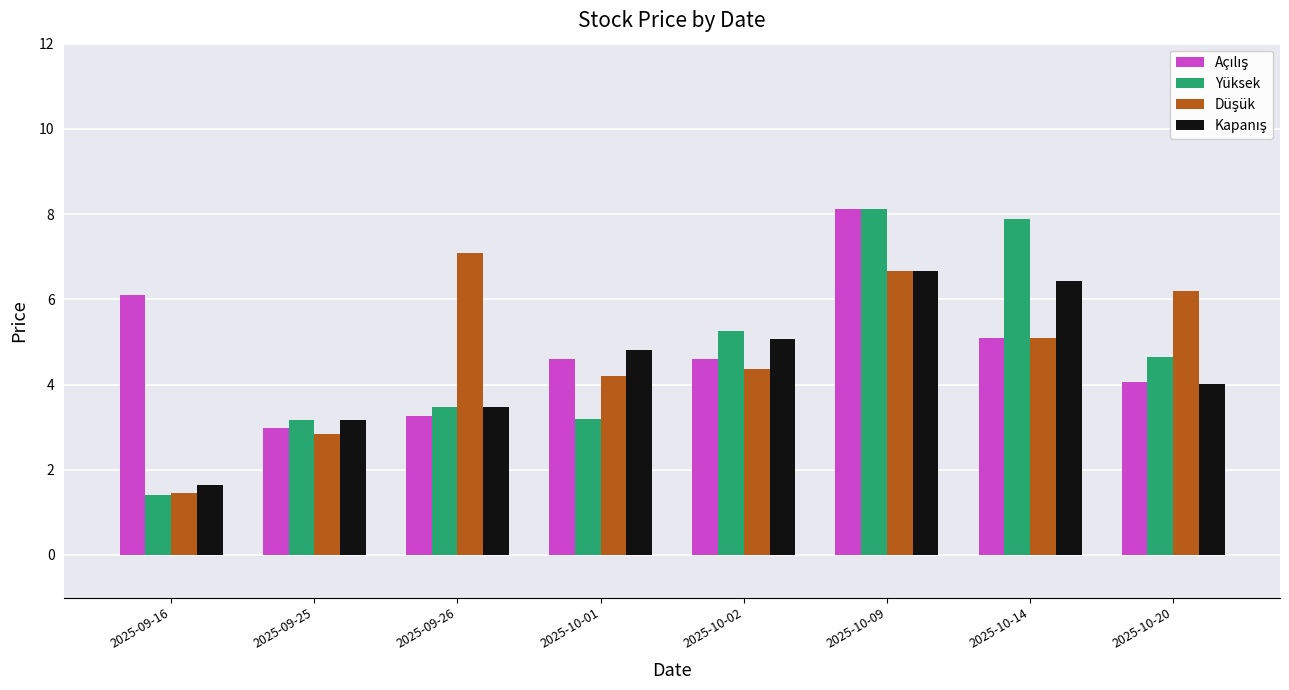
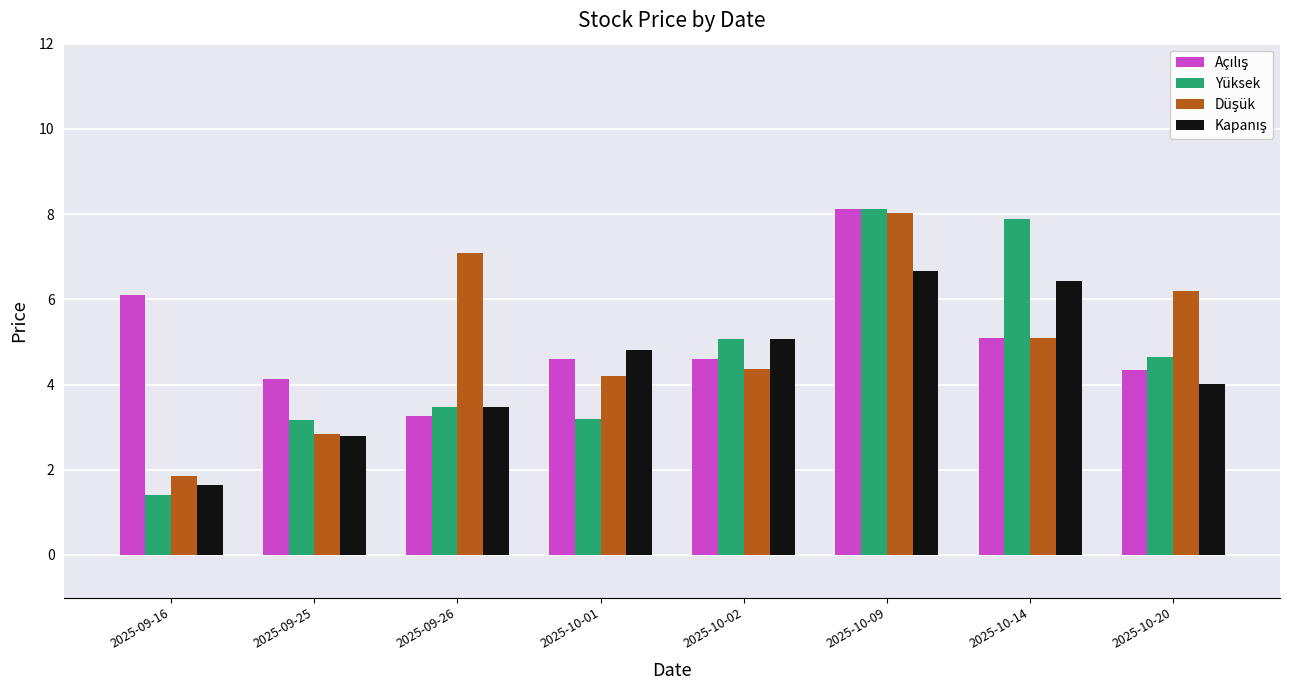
Düşük, 2025-09-16: 1.5 -> 1.9
Açılış, 2025-09-25: 3.0 -> 4.1
Kapanış, 2025-09-25: 3.2 -> 2.8
Yüksek, 2025-10-02: 5.3 -> 5.1
Düşük, 2025-10-09: 6.7 -> 8.0
Açılış, 2025-10-20: 4.1 -> 4.3
